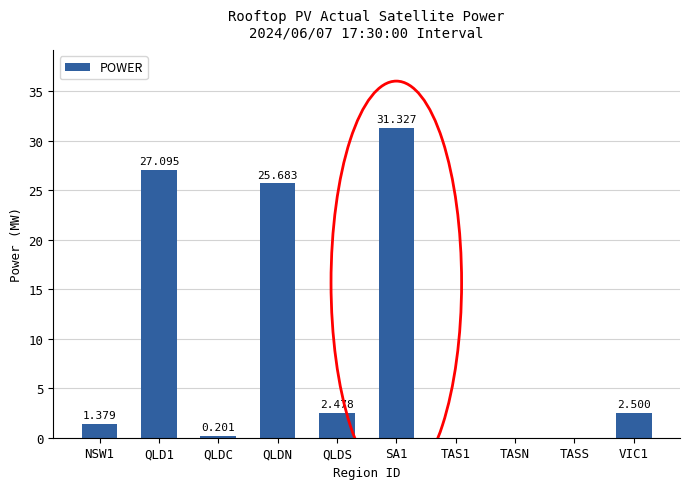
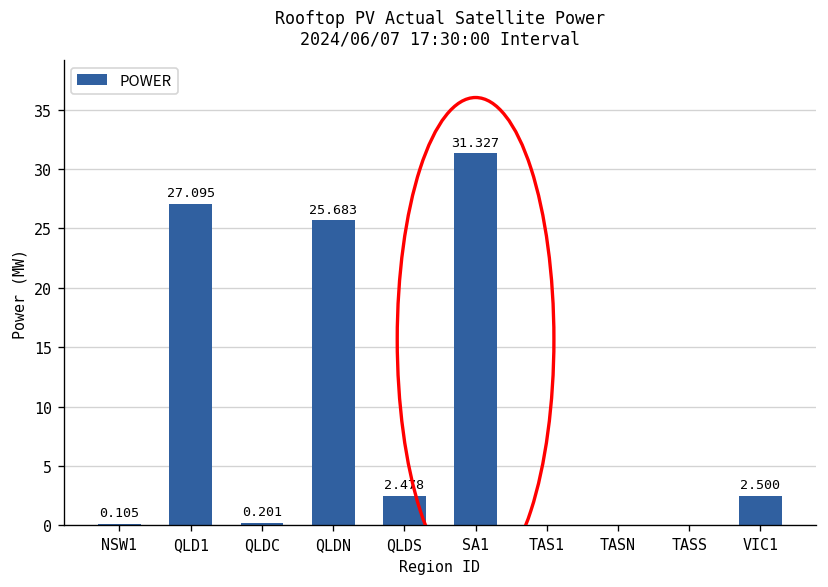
NSW1: 1.379 -> 0.105
